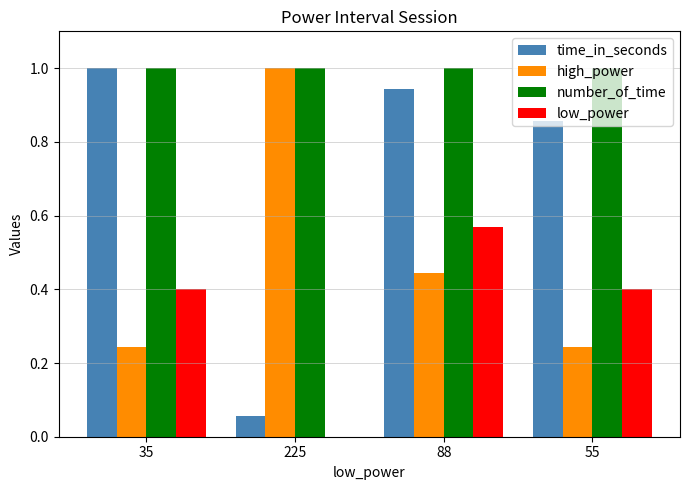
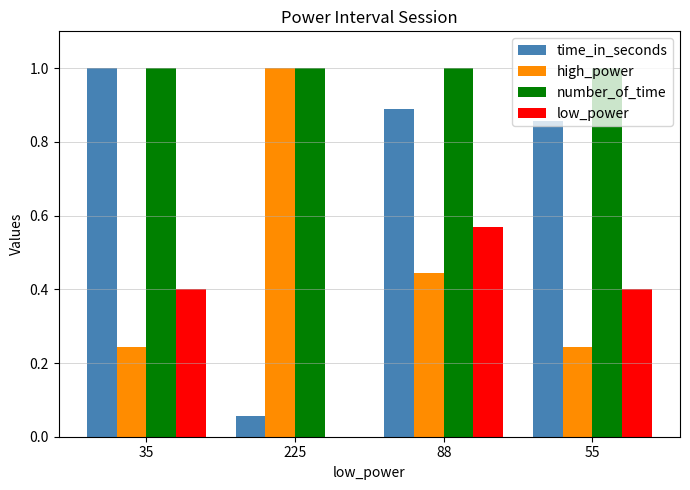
time_in_seconds, 88: 0.94 -> 0.89
